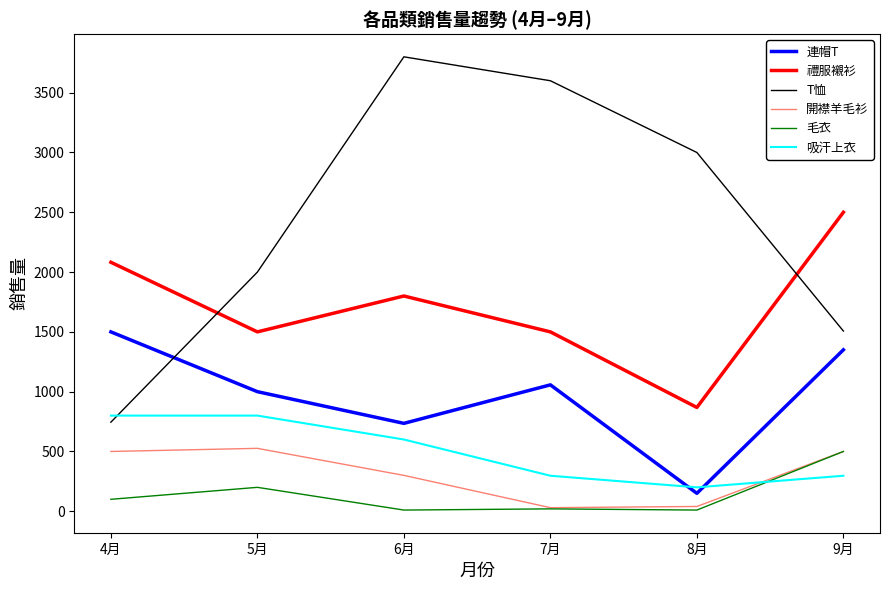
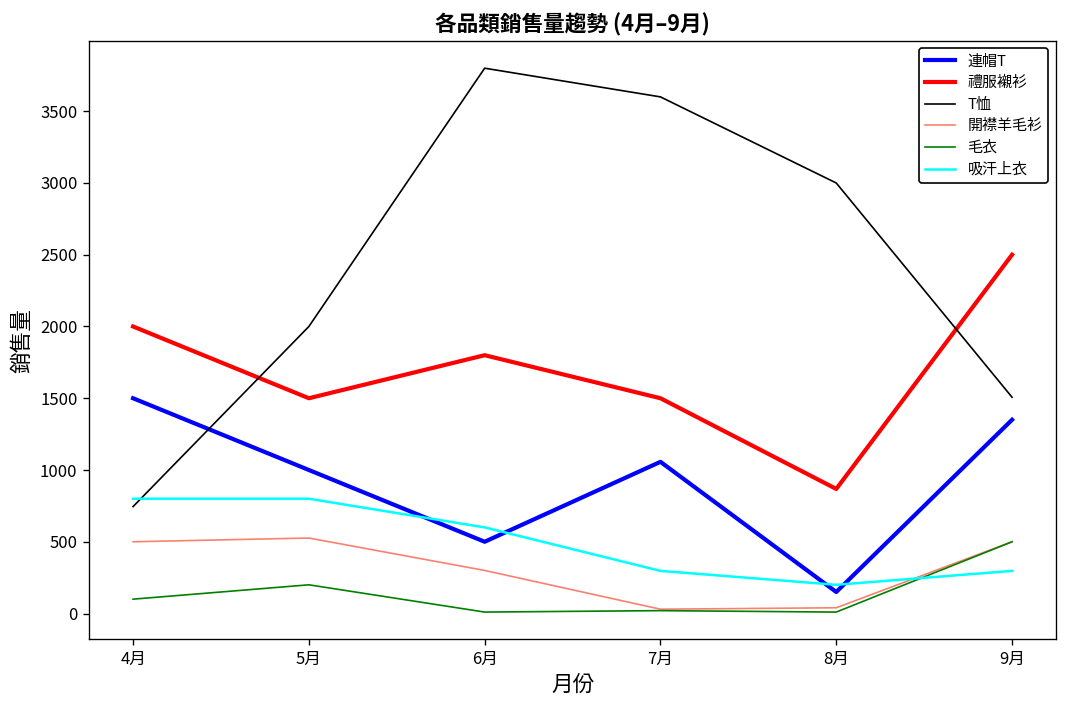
禮服襯衫, 4月: 2080 -> 2000
連帽T, 6月: 740 -> 500
